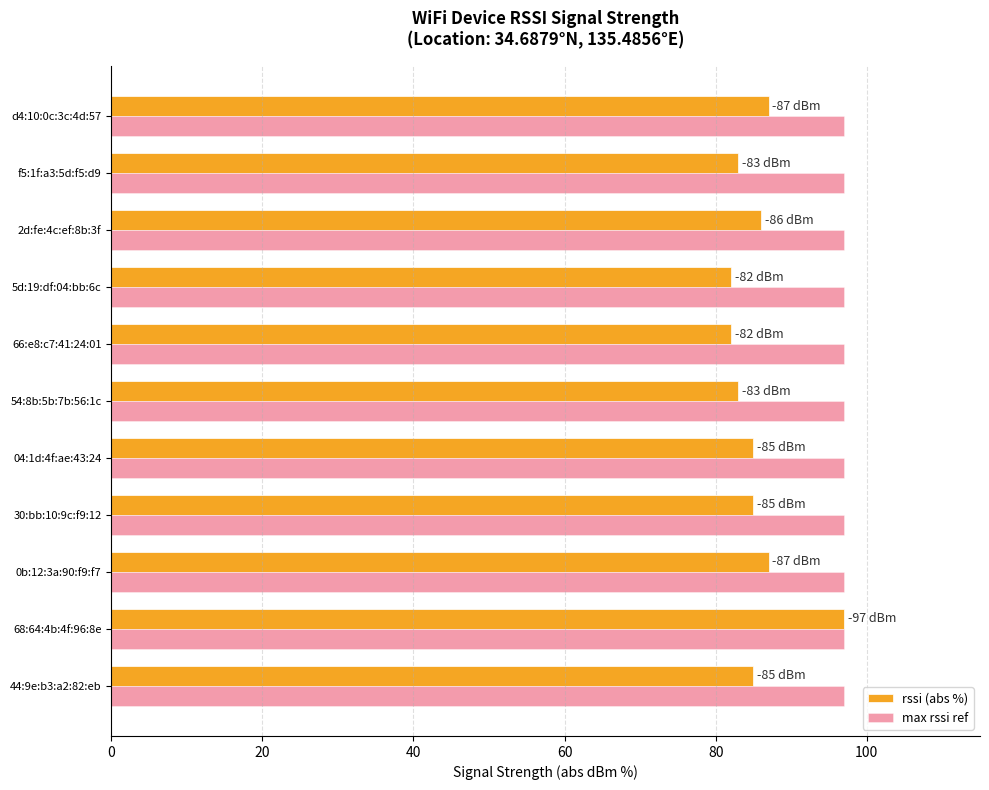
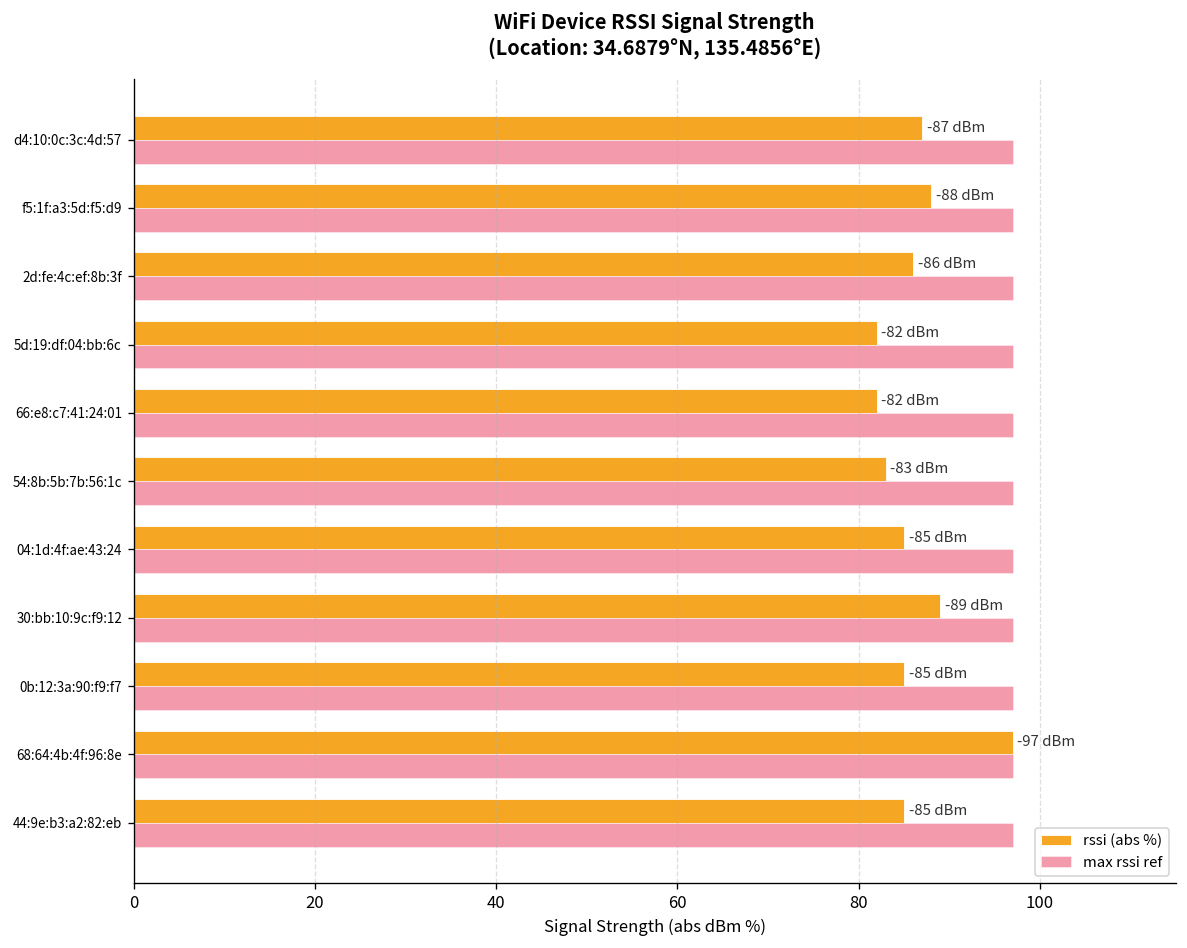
rssi (abs %), f5:1f:a3:5d:f5:d9: -83 -> -88
rssi (abs %), 30:bb:10:9c:f9:12: -85 -> -89
rssi (abs %), 0b:12:3a:90:f9:f7: -87 -> -85
